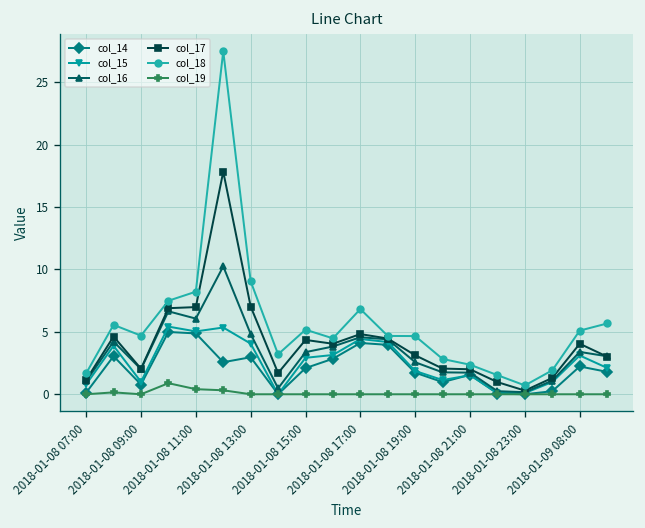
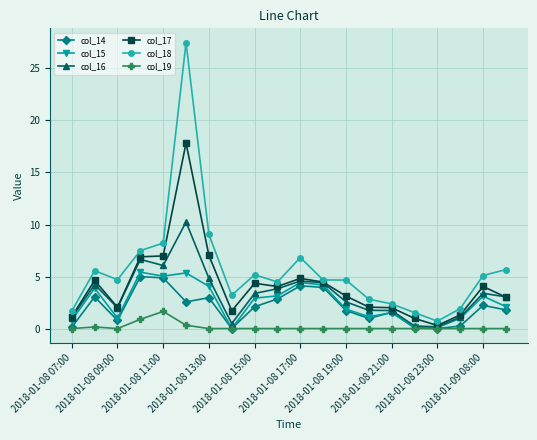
col_19, 2018-01-08 11:00: 0.4 -> 1.6
